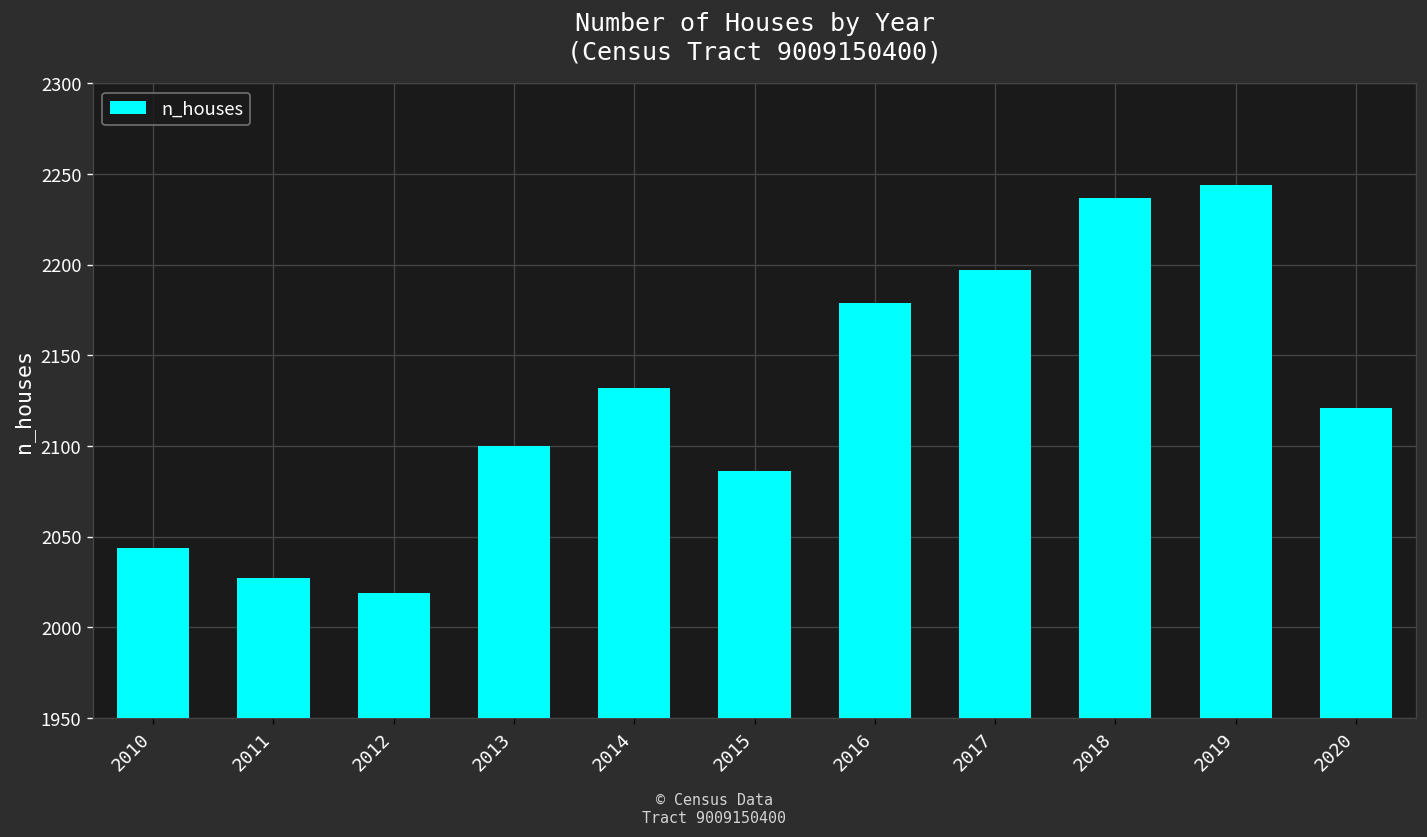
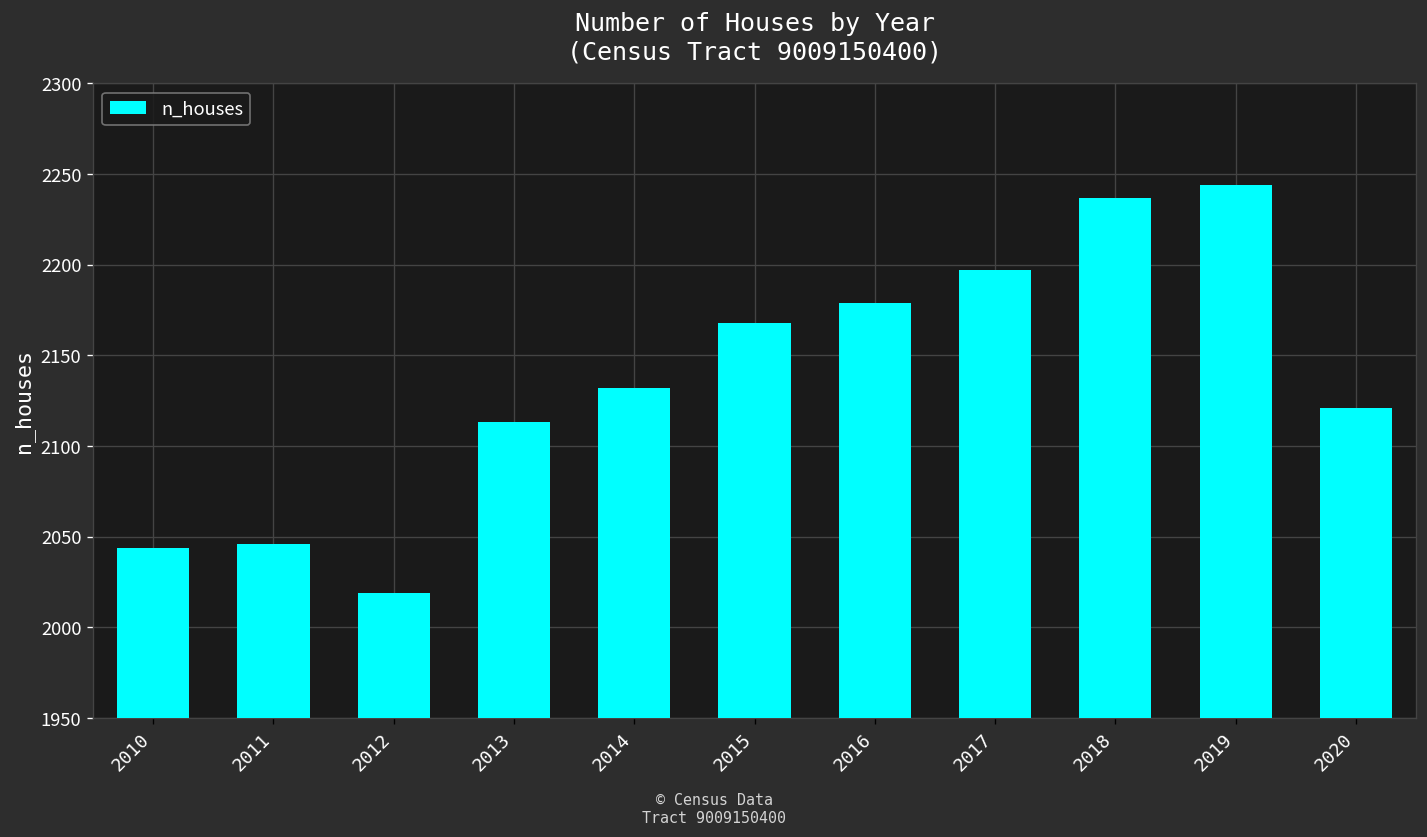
2011: 2027 -> 2046
2013: 2100 -> 2113
2015: 2086 -> 2168
